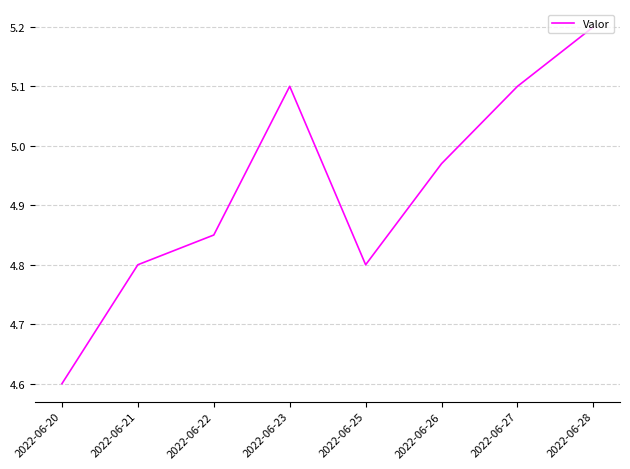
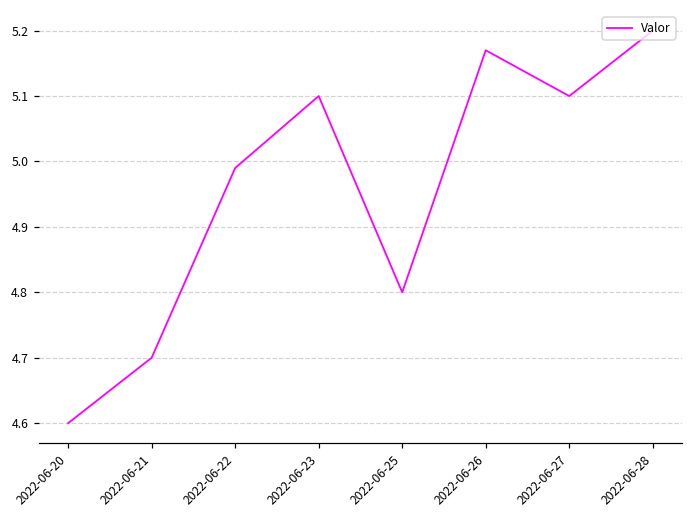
2022-06-21: 4.8 -> 4.7
2022-06-22: 4.85 -> 4.99
2022-06-26: 4.97 -> 5.17
